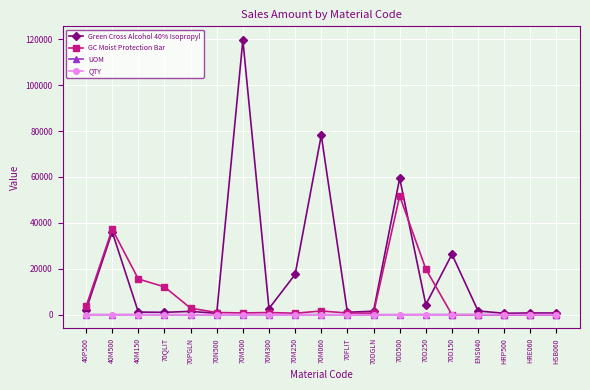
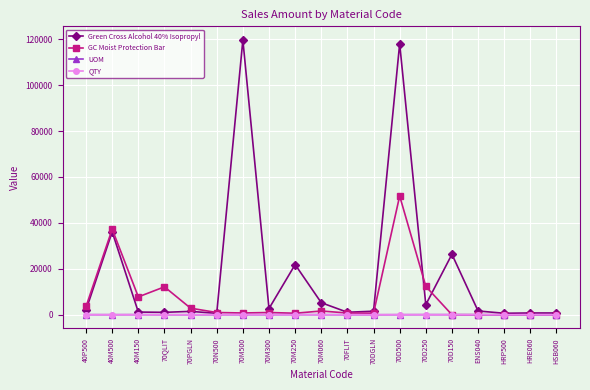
GC Moist Protection Bar, 40M150: 16000 -> 8000
Green Cross Alcohol 40% Isopropyl, 70M250: 18000 -> 22000
Green Cross Alcohol 40% Isopropyl, 70M060: 78000 -> 5000
Green Cross Alcohol 40% Isopropyl, 70D500: 59000 -> 118000
GC Moist Protection Bar, 70D250: 20000 -> 12000
